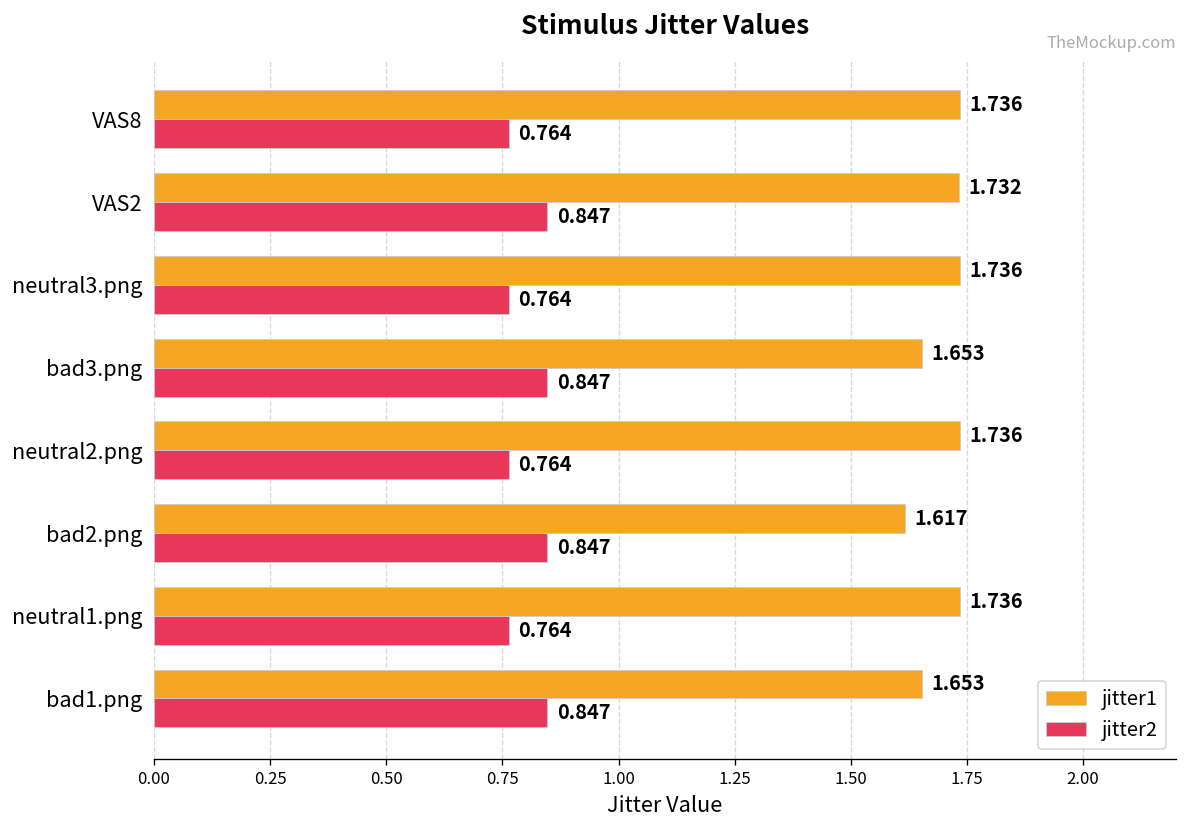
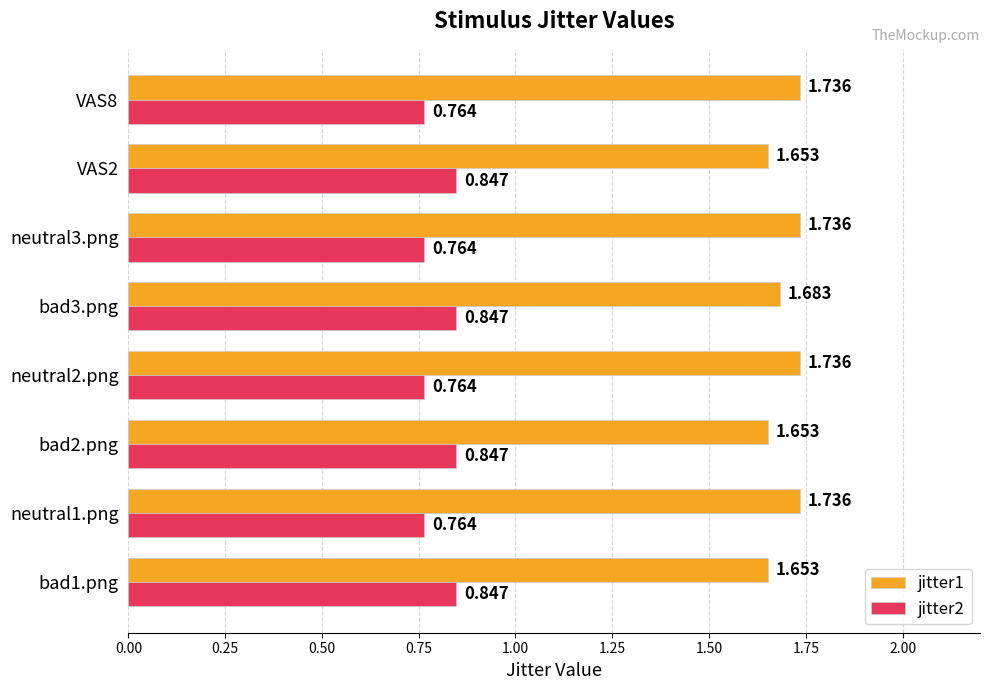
jitter1, VAS2: 1.732 -> 1.653
jitter1, bad3.png: 1.653 -> 1.683
jitter1, bad2.png: 1.617 -> 1.653
